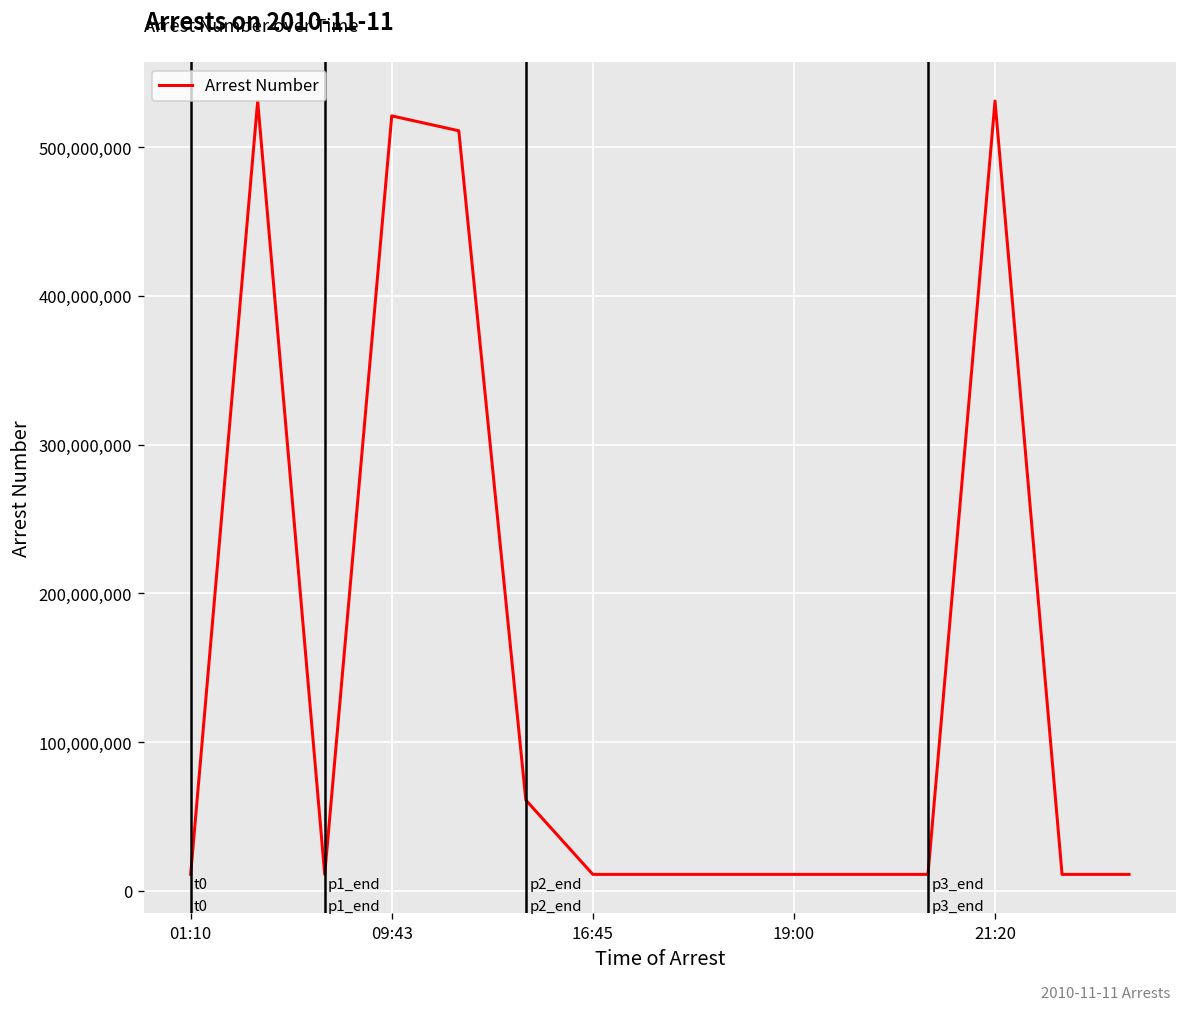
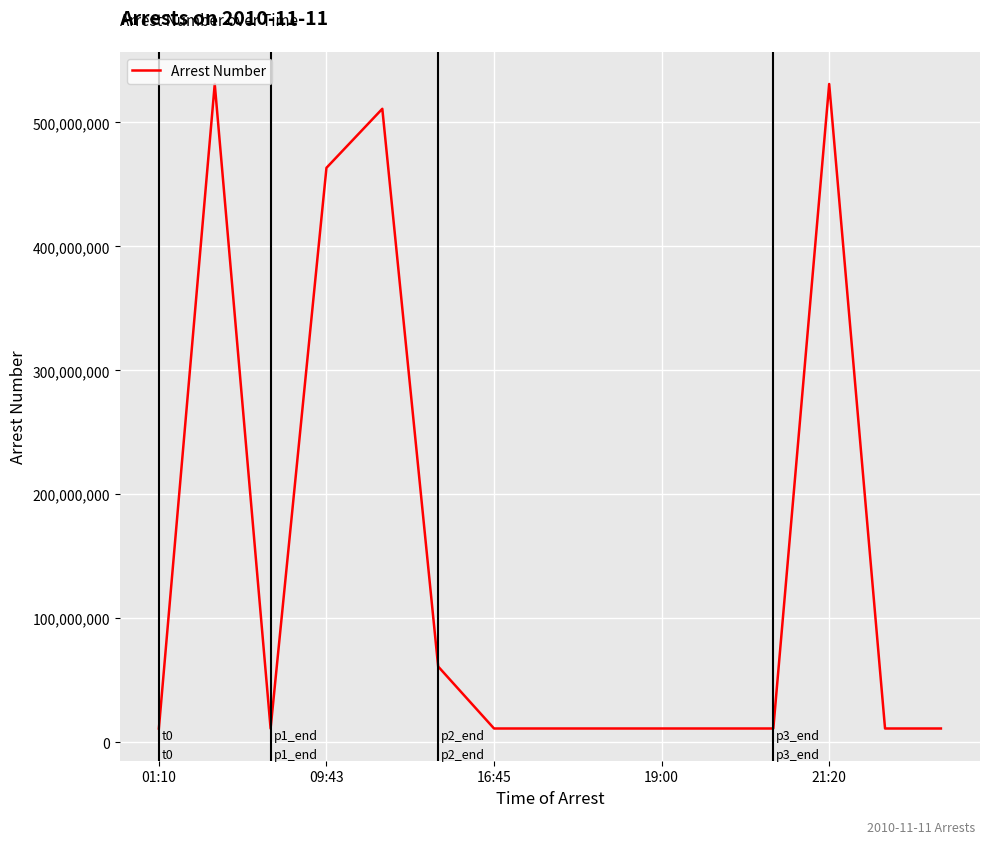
09:43: 521,000,000 -> 463,000,000
